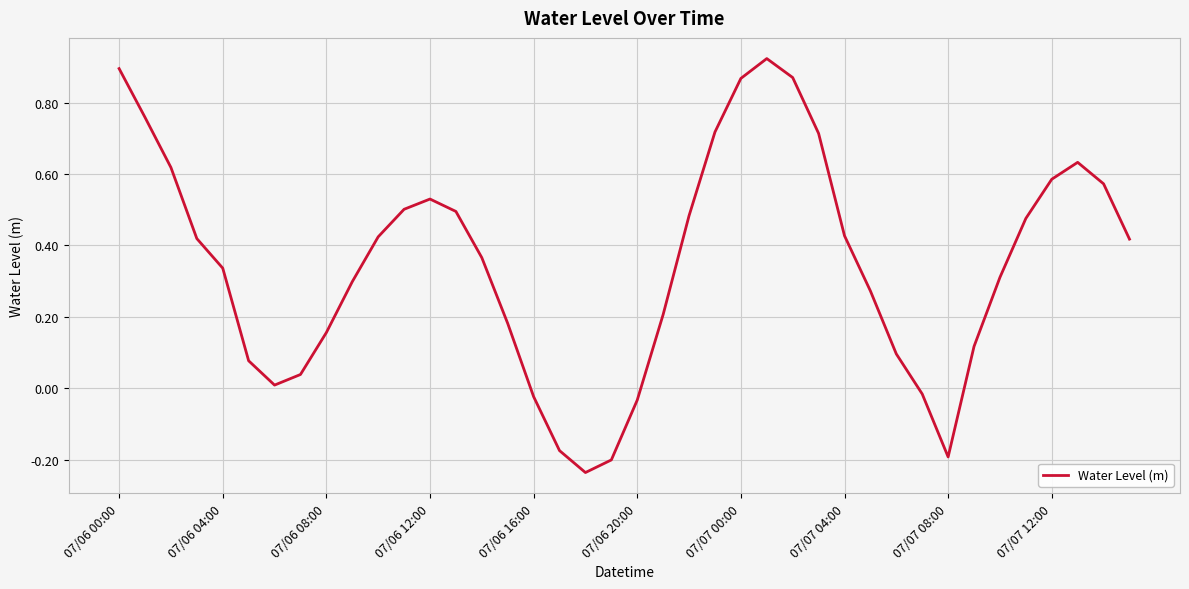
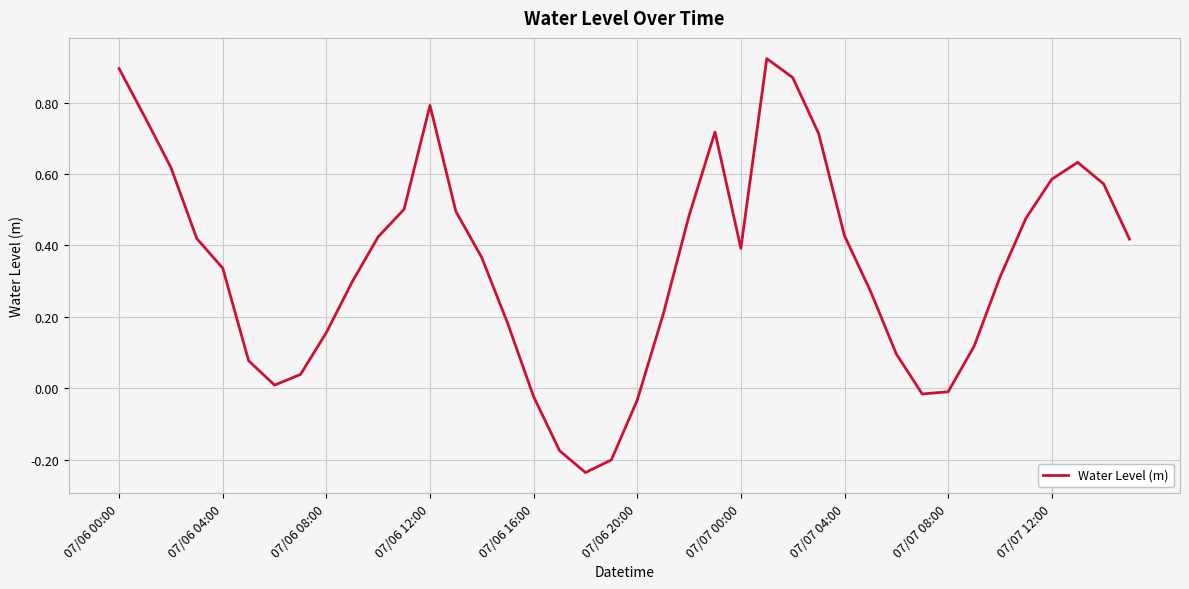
07/06 12:00: 0.53 -> 0.79
07/07 00:00: 0.87 -> 0.39
07/07 08:00: -0.19 -> -0.01
